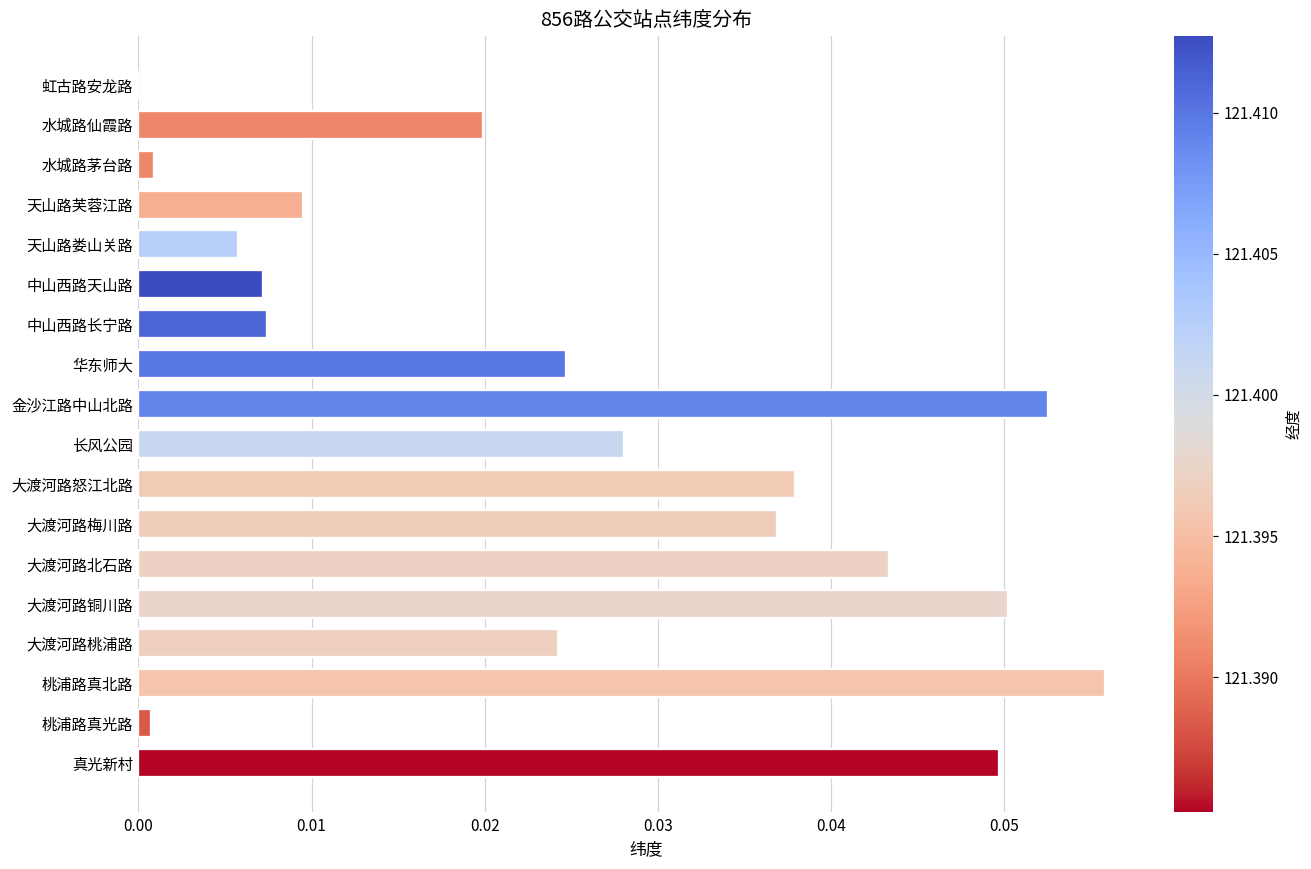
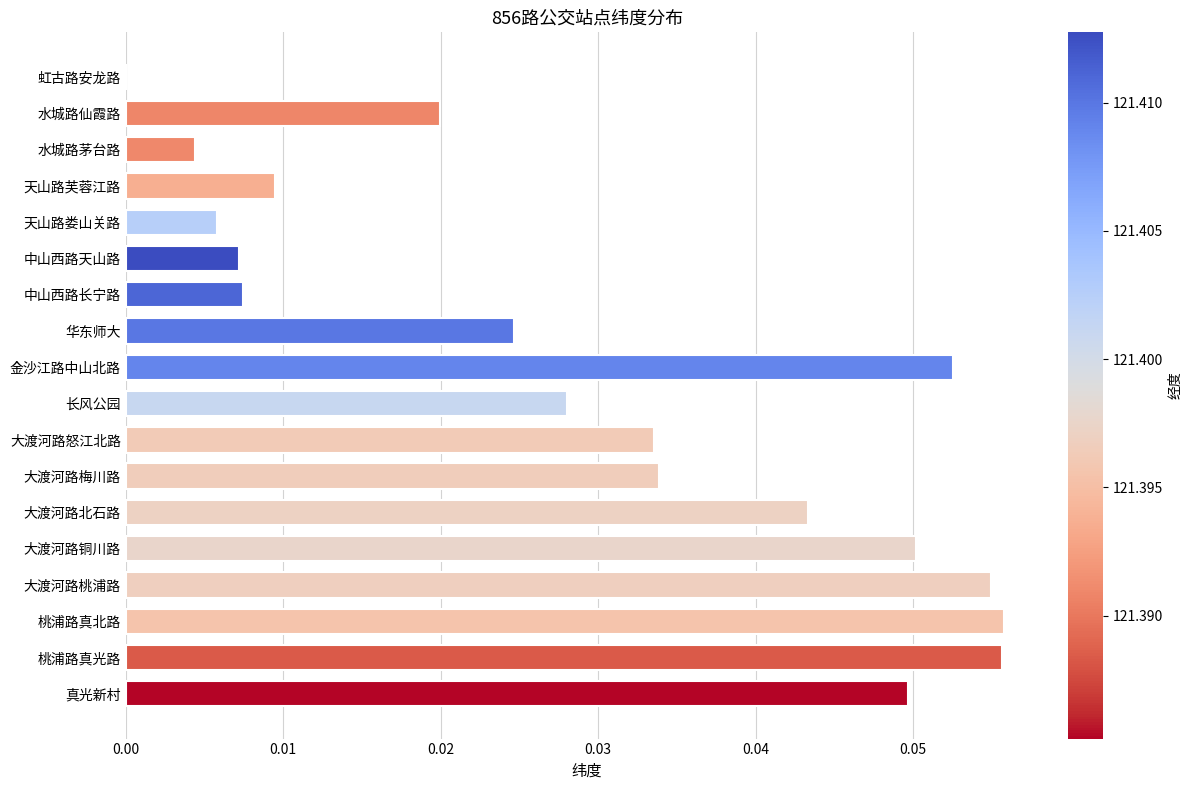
水城路茅台路: 0.0009 -> 0.0044
大渡河路怒江北路: 0.0379 -> 0.0335
大渡河路梅川路: 0.0369 -> 0.0339
大渡河路桃浦路: 0.0242 -> 0.0549
桃浦路真光路: 0.0007 -> 0.0557
